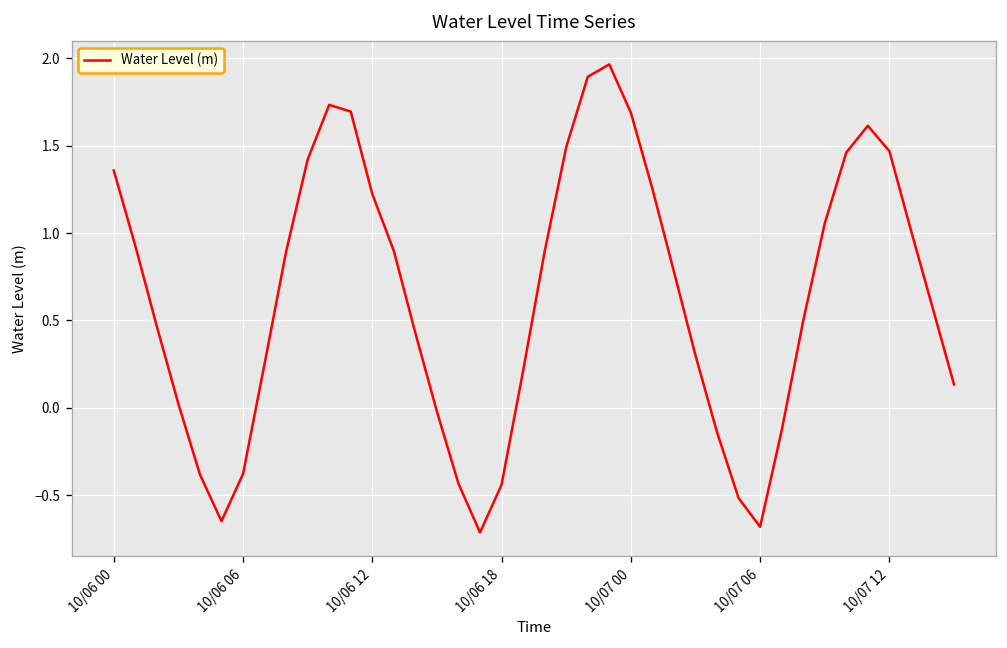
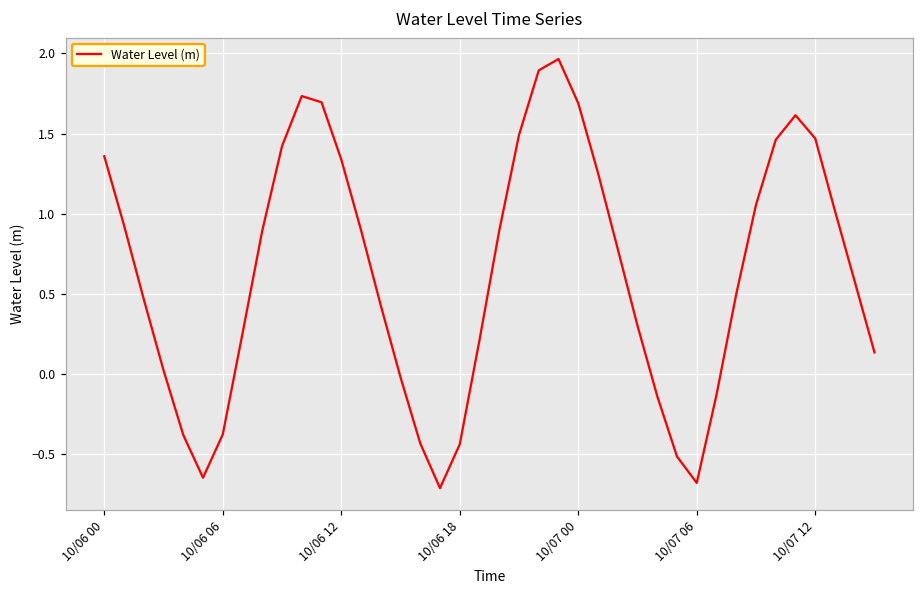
10/06 12: 1.22 -> 1.34
